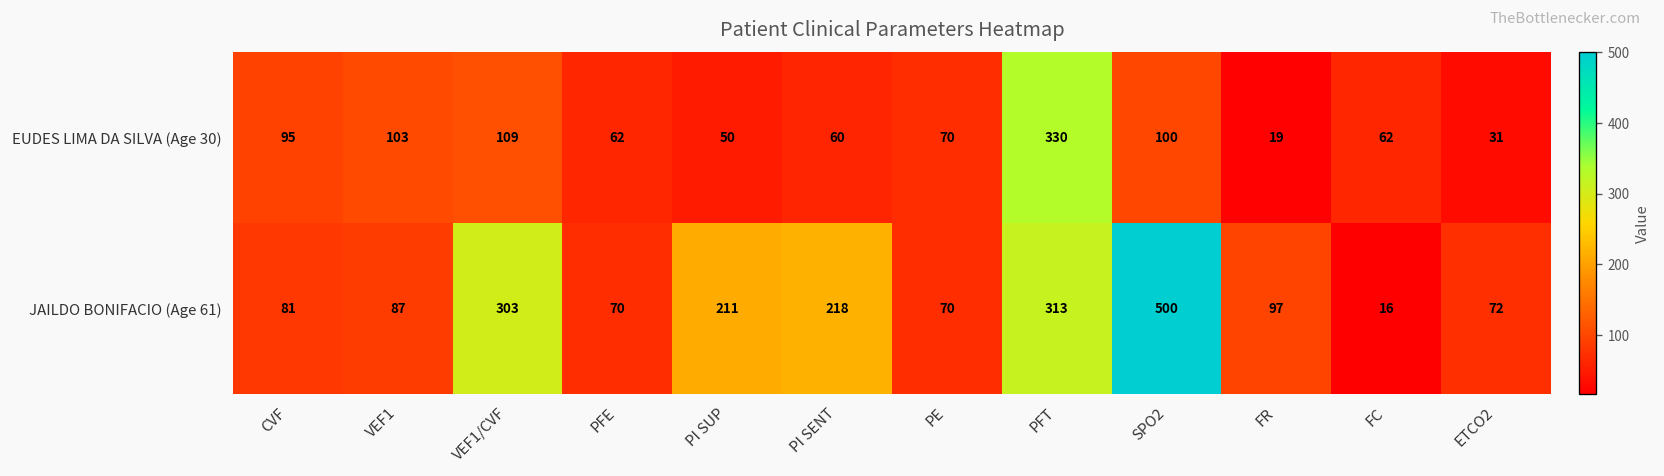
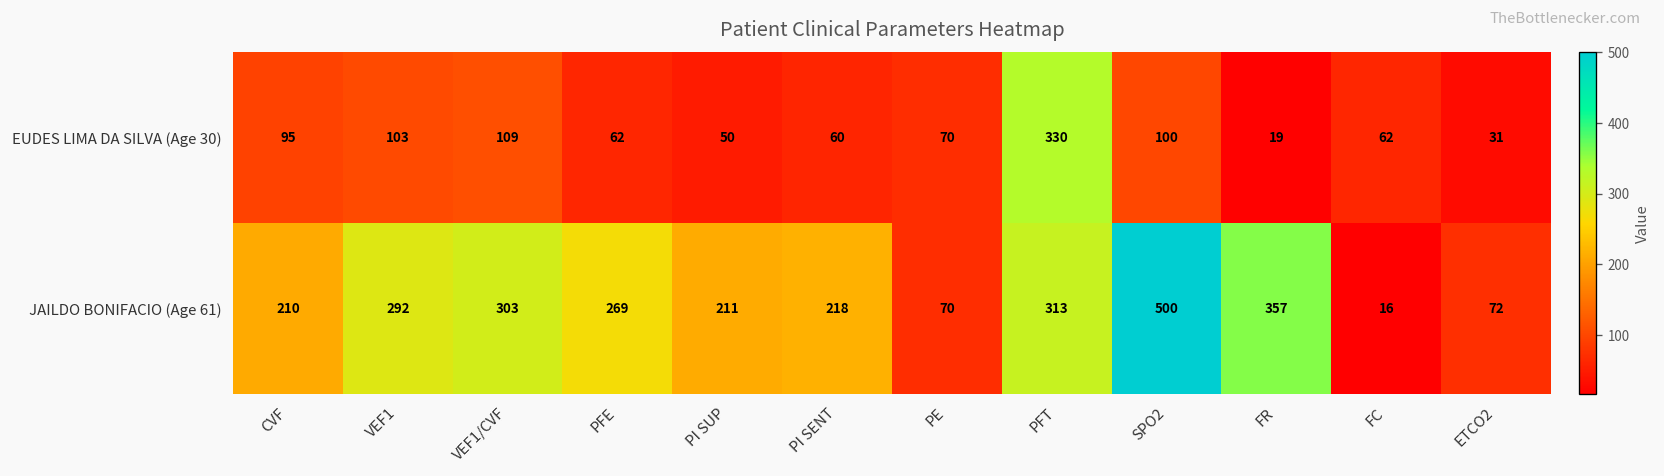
JAILDO BONIFACIO (Age 61), CVF: 81 -> 210
JAILDO BONIFACIO (Age 61), VEF1: 87 -> 292
JAILDO BONIFACIO (Age 61), PFE: 70 -> 269
JAILDO BONIFACIO (Age 61), FR: 97 -> 357
